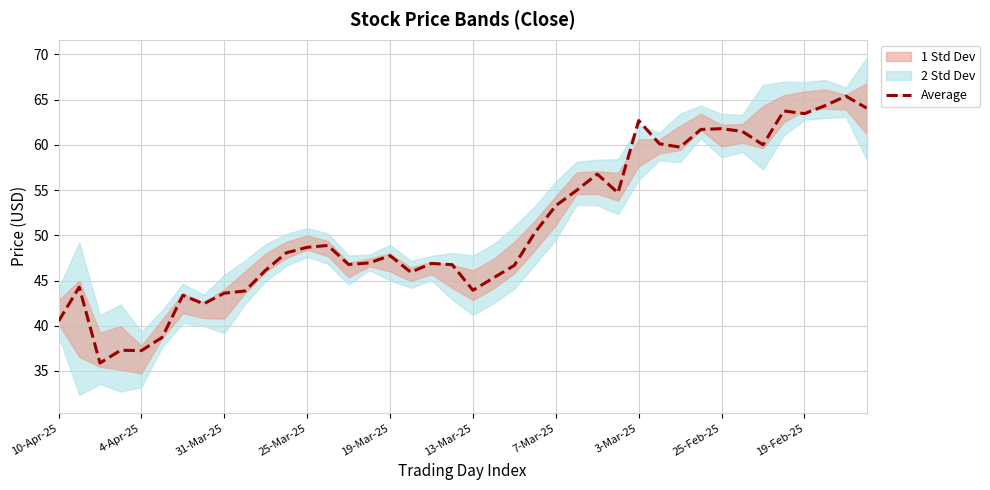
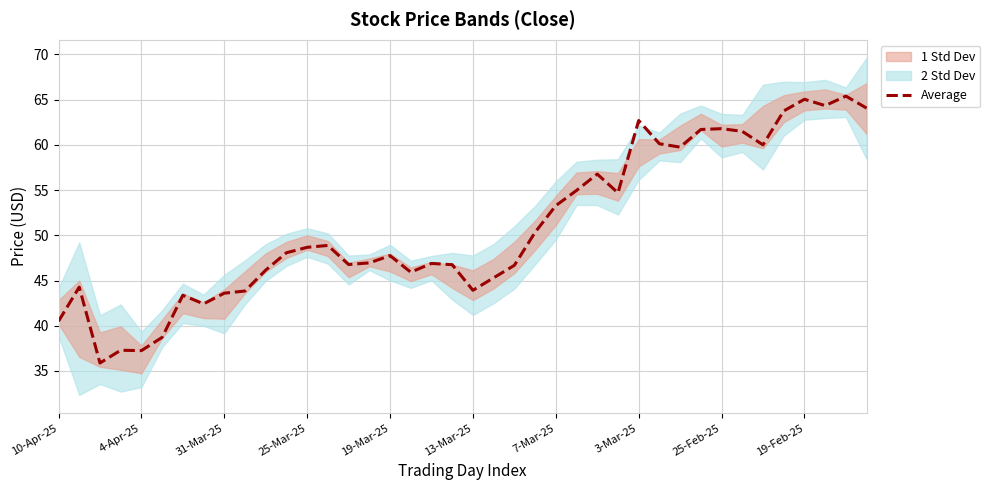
Average, 19-Feb-25: 63 -> 65
